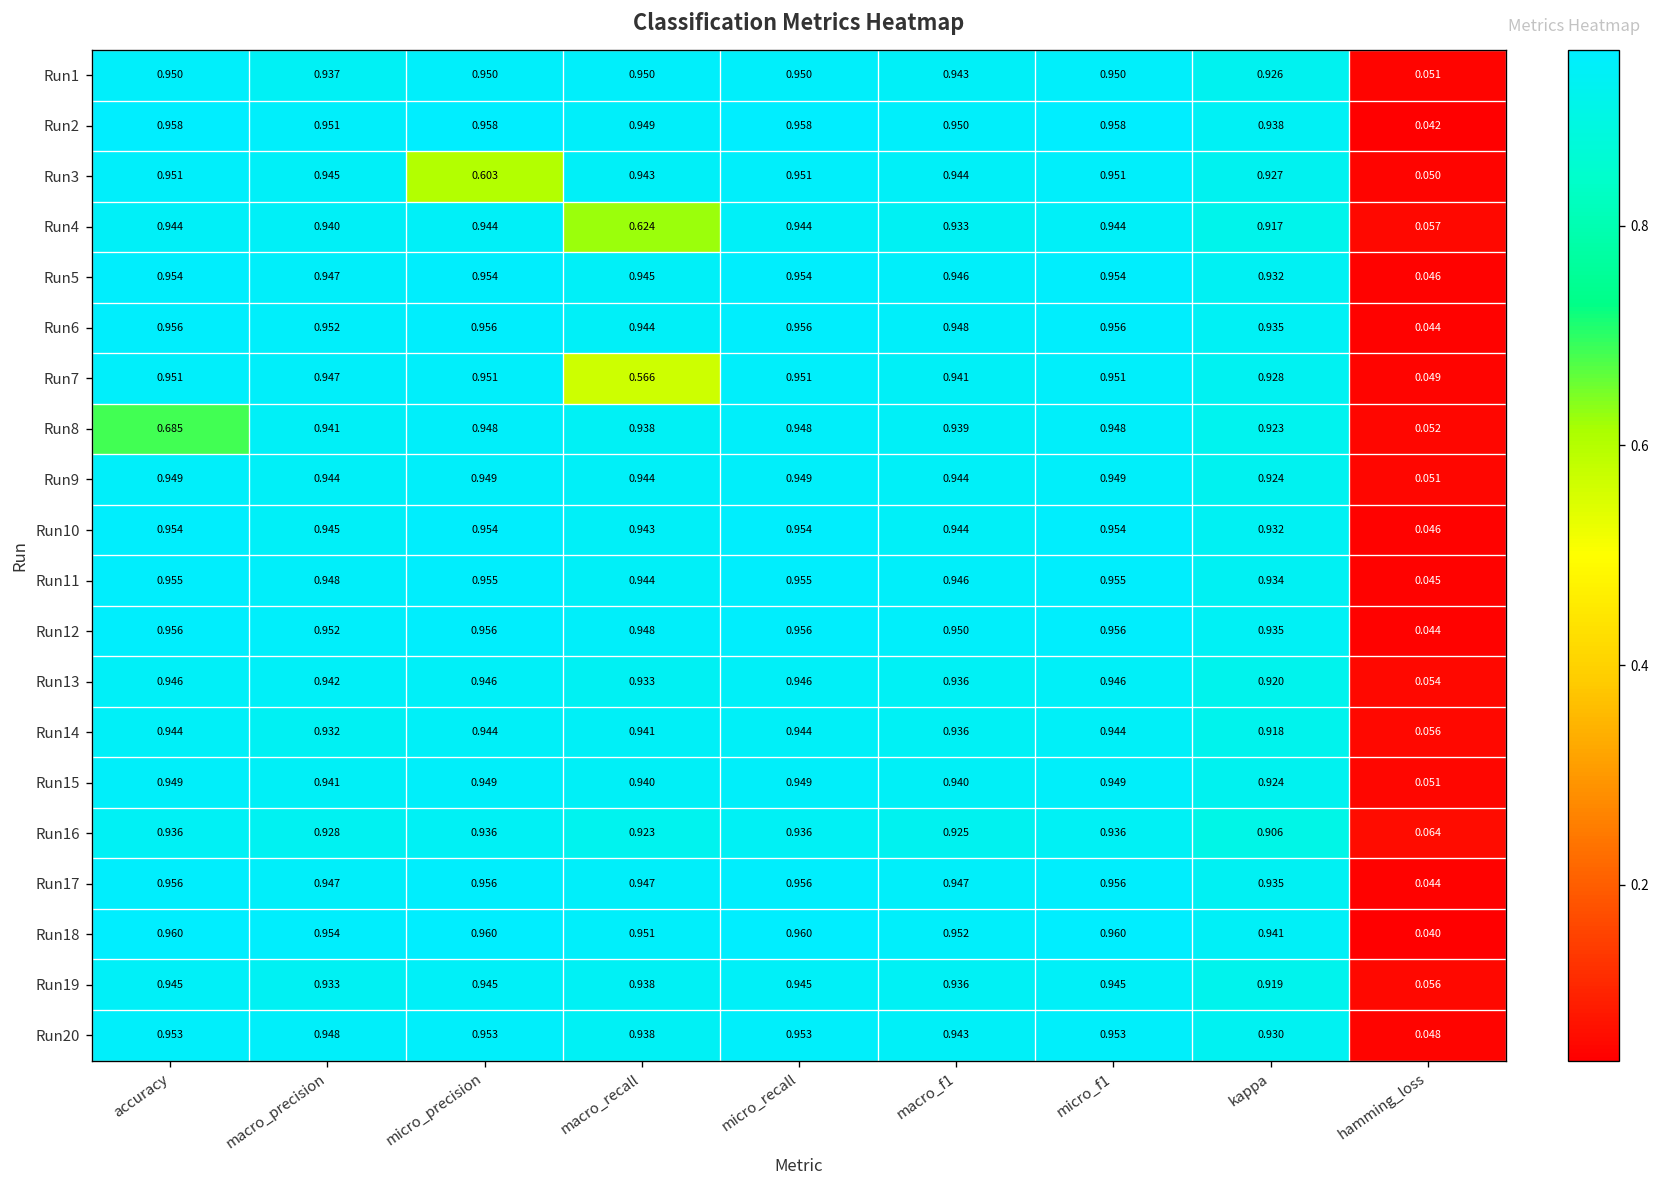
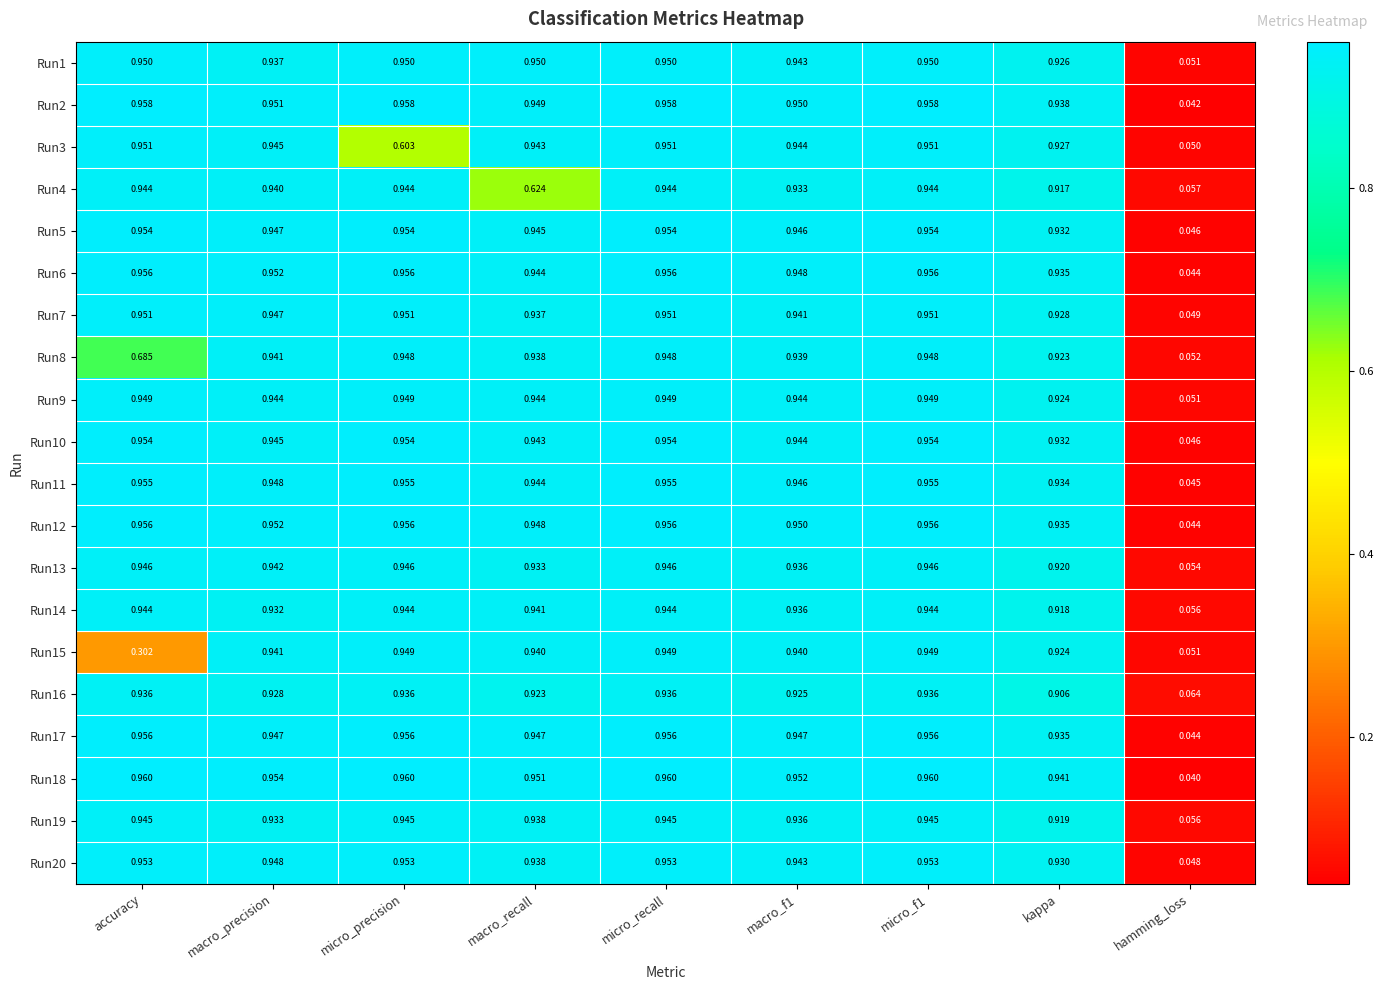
Run7, macro_recall: 0.566 -> 0.937
Run15, accuracy: 0.949 -> 0.302
